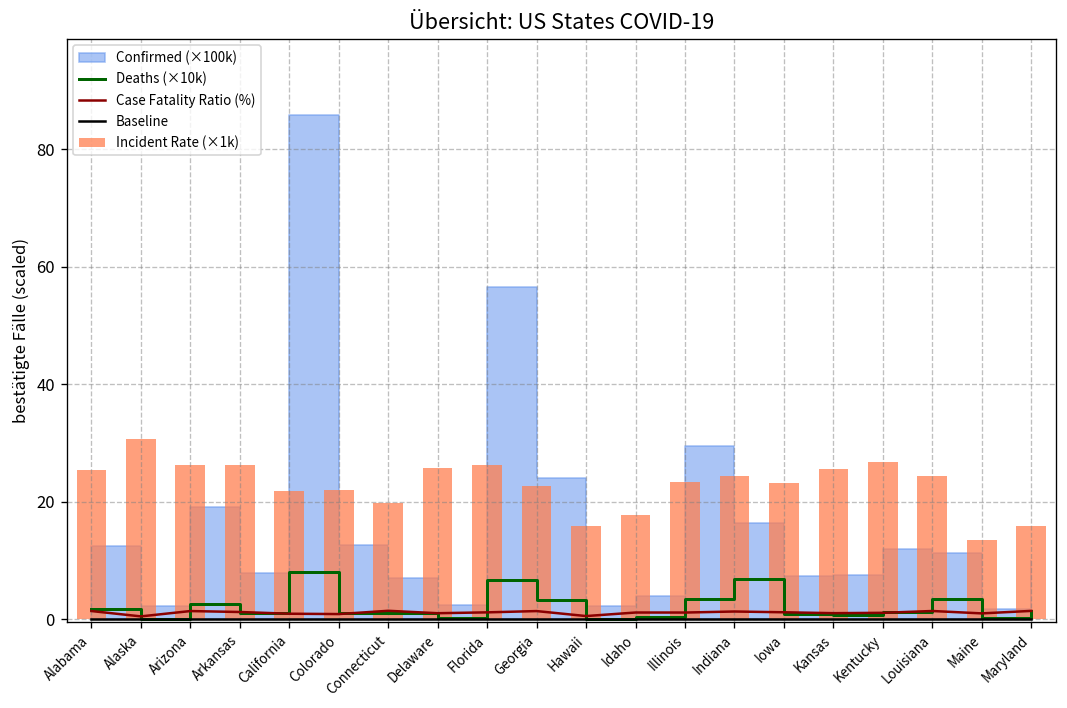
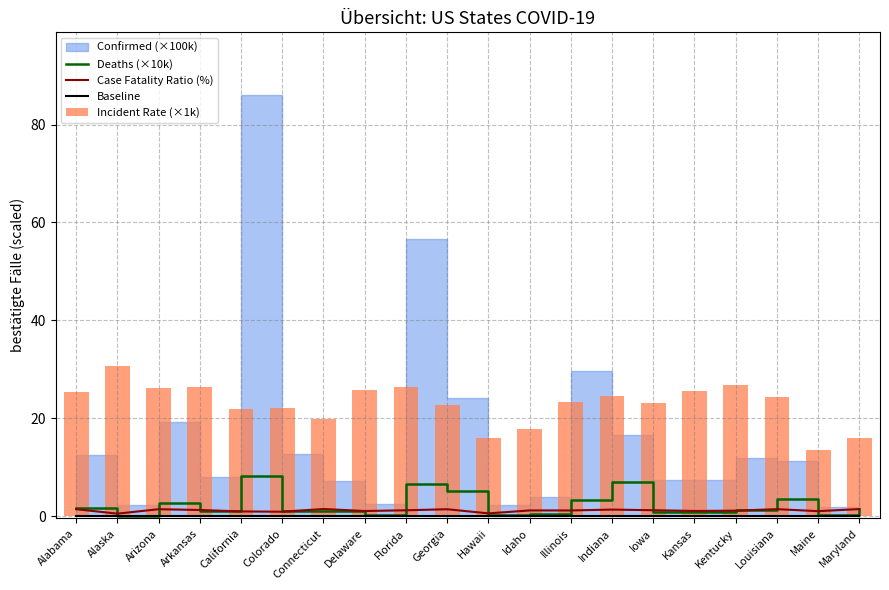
Deaths (×10k), Georgia: 3 -> 5
